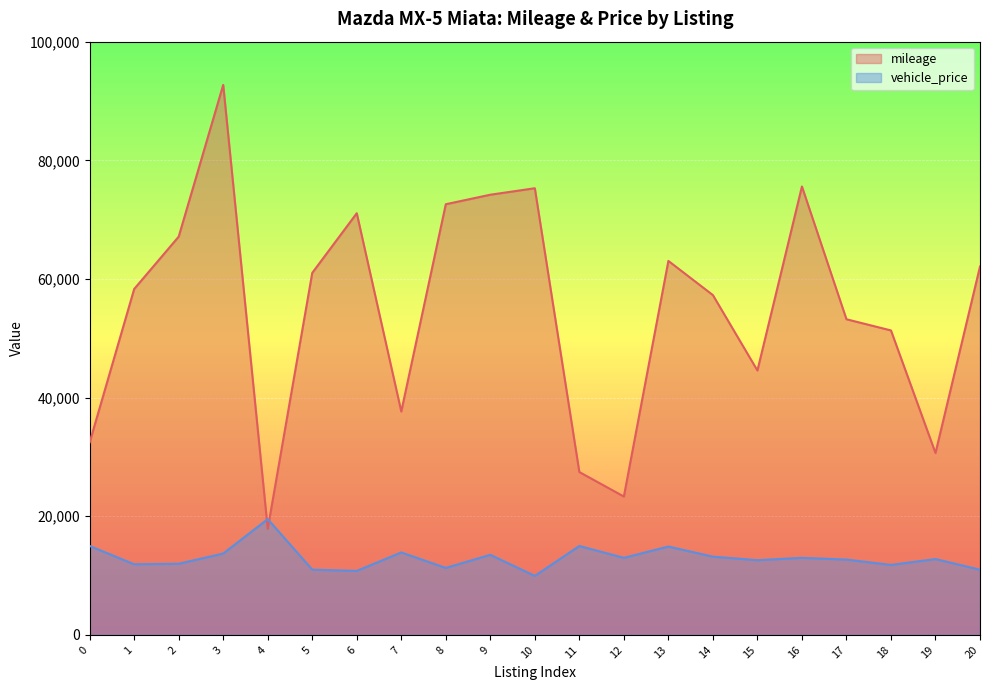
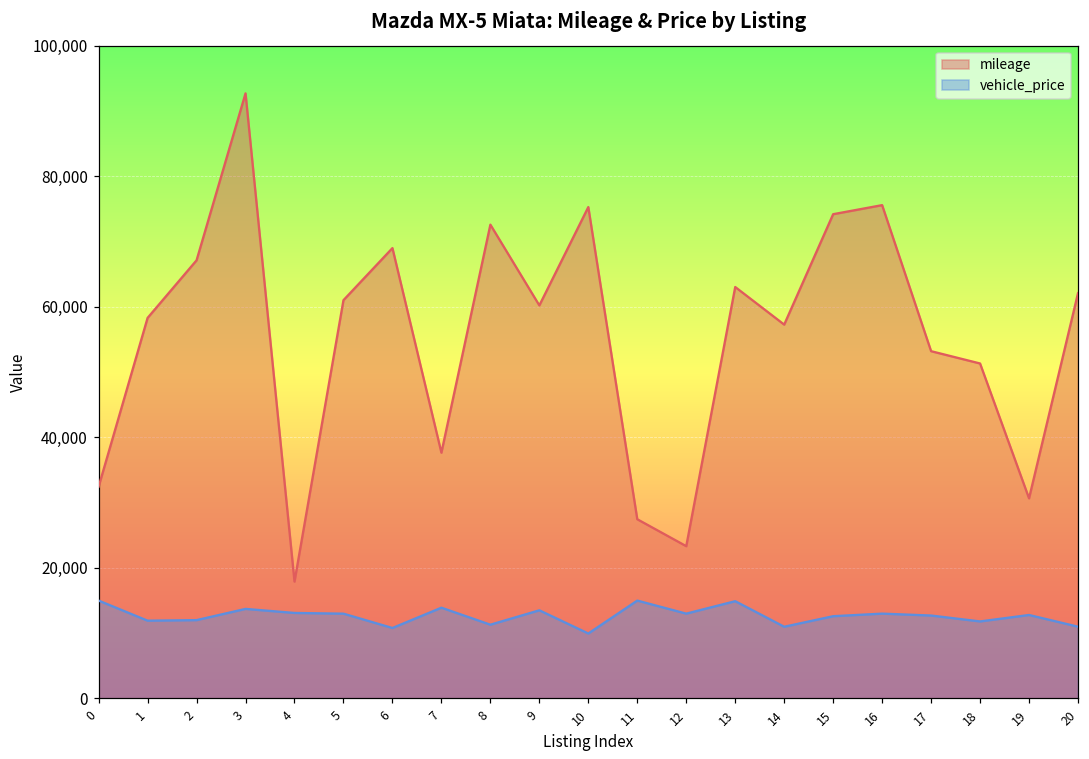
vehicle_price, 4: 20,000 -> 13,000
vehicle_price, 5: 11,000 -> 13,000
mileage, 6: 71,000 -> 69,000
mileage, 9: 74,000 -> 60,000
vehicle_price, 14: 13,000 -> 11,000
mileage, 15: 45,000 -> 74,000
